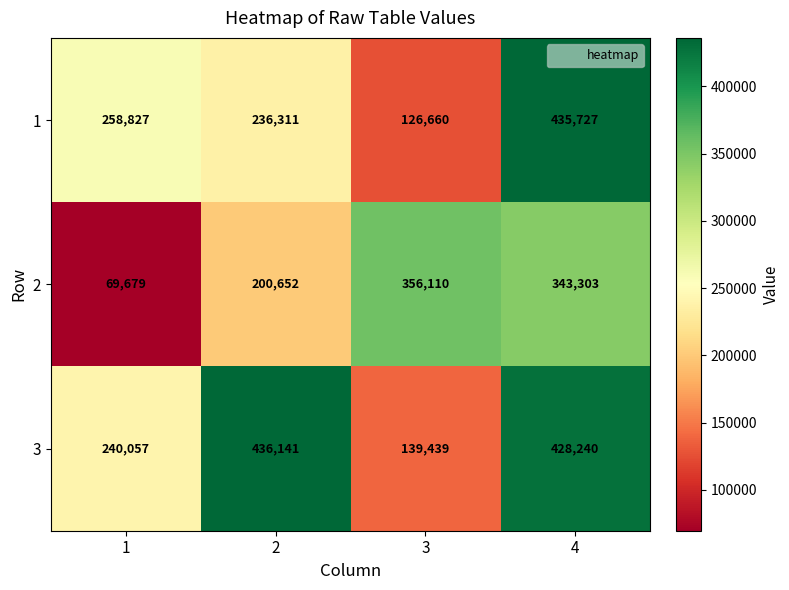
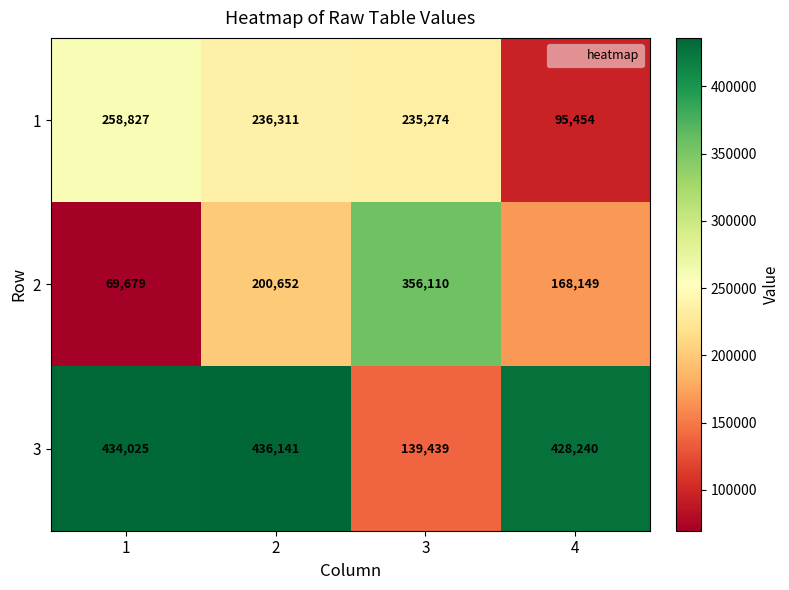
1, 3: 126,660 -> 235,274
1, 4: 435,727 -> 95,454
2, 4: 343,303 -> 168,149
3, 1: 240,057 -> 434,025
